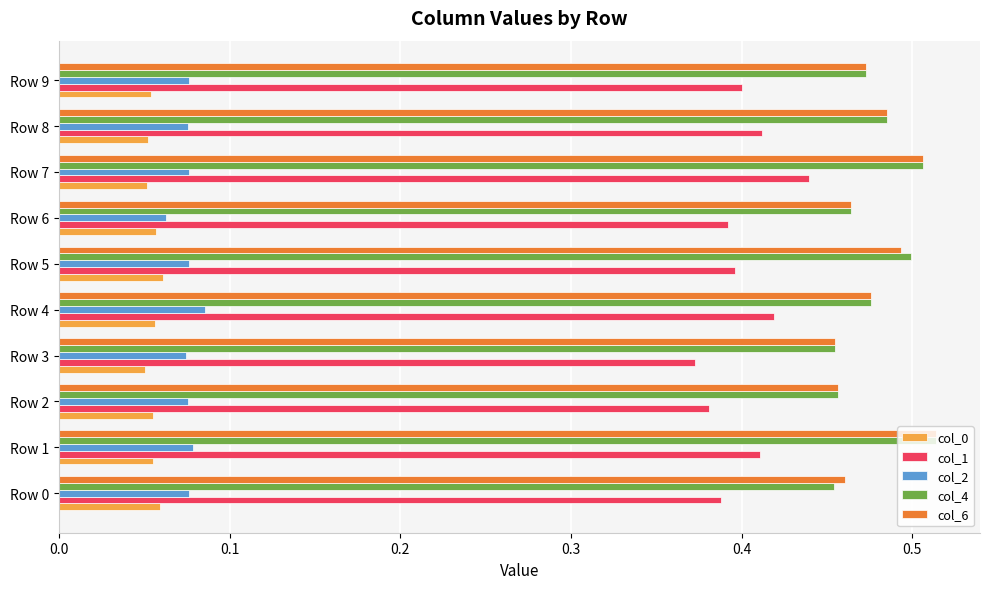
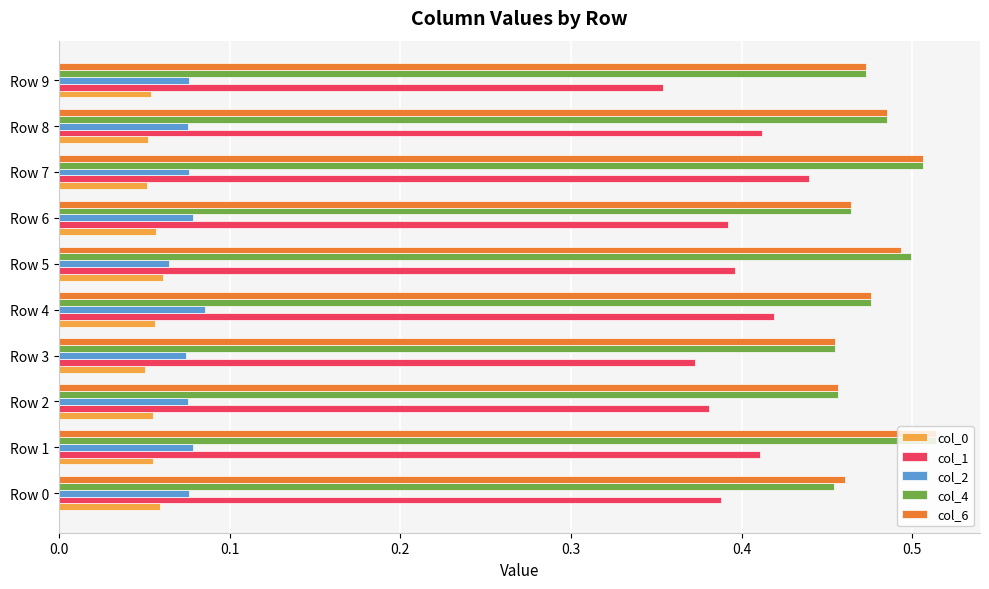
col_1, Row 9: 0.400 -> 0.354
col_2, Row 6: 0.063 -> 0.078
col_2, Row 5: 0.076 -> 0.064
